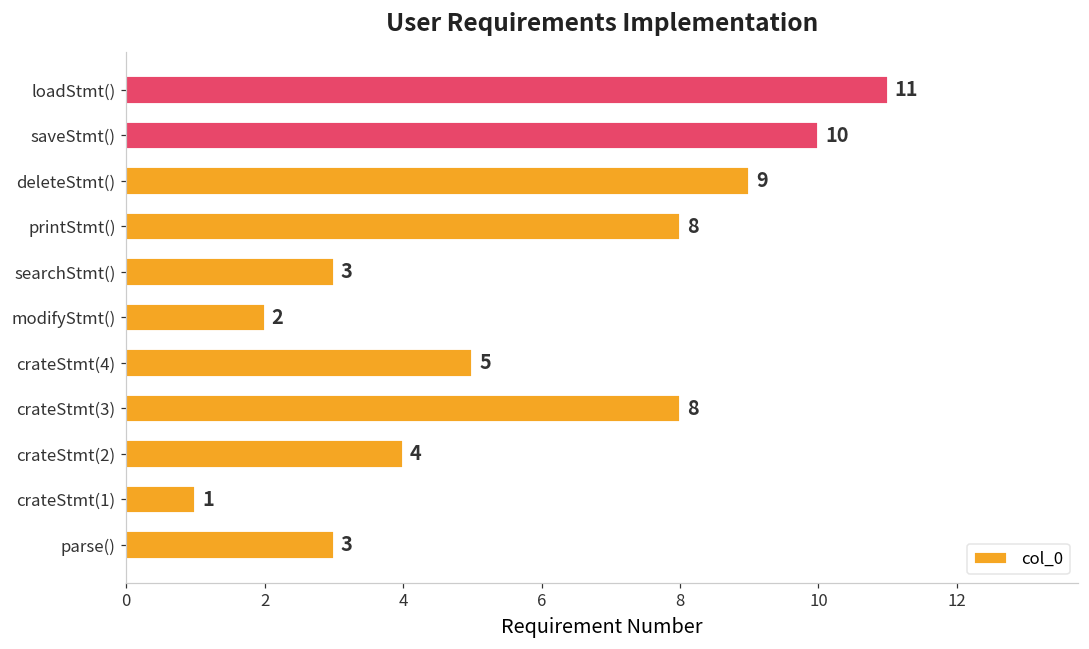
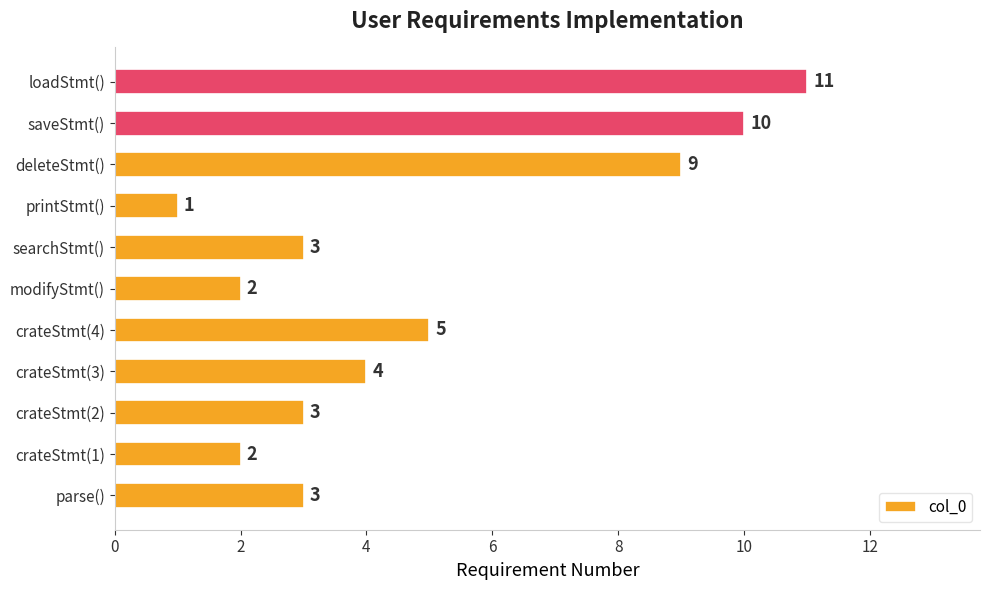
printStmt(): 8 -> 1
crateStmt(3): 8 -> 4
crateStmt(2): 4 -> 3
crateStmt(1): 1 -> 2
